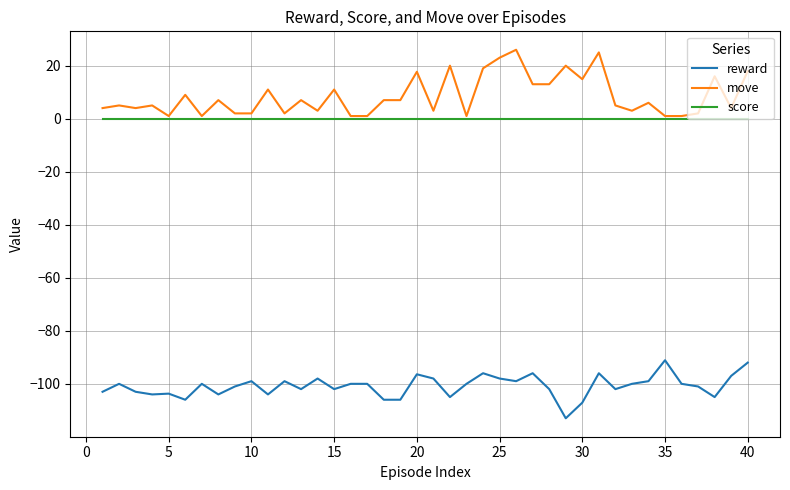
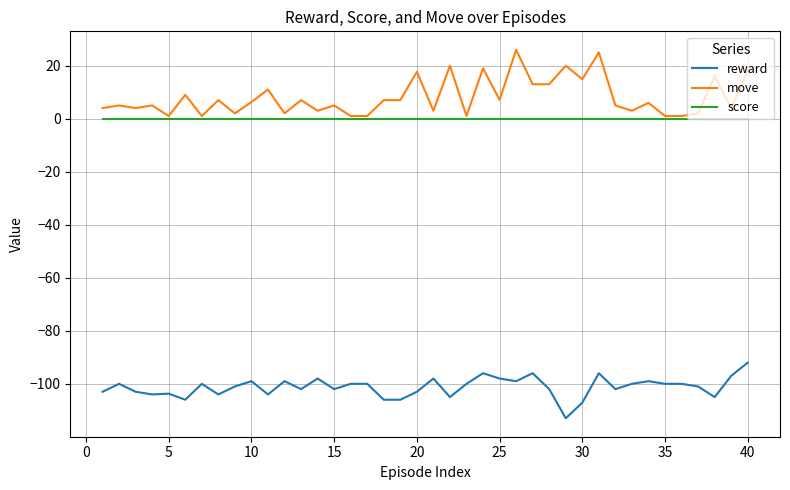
move, 10: 2 -> 6
move, 15: 11 -> 5
reward, 20: -96 -> -103
move, 25: 23 -> 7
reward, 35: -91 -> -100
